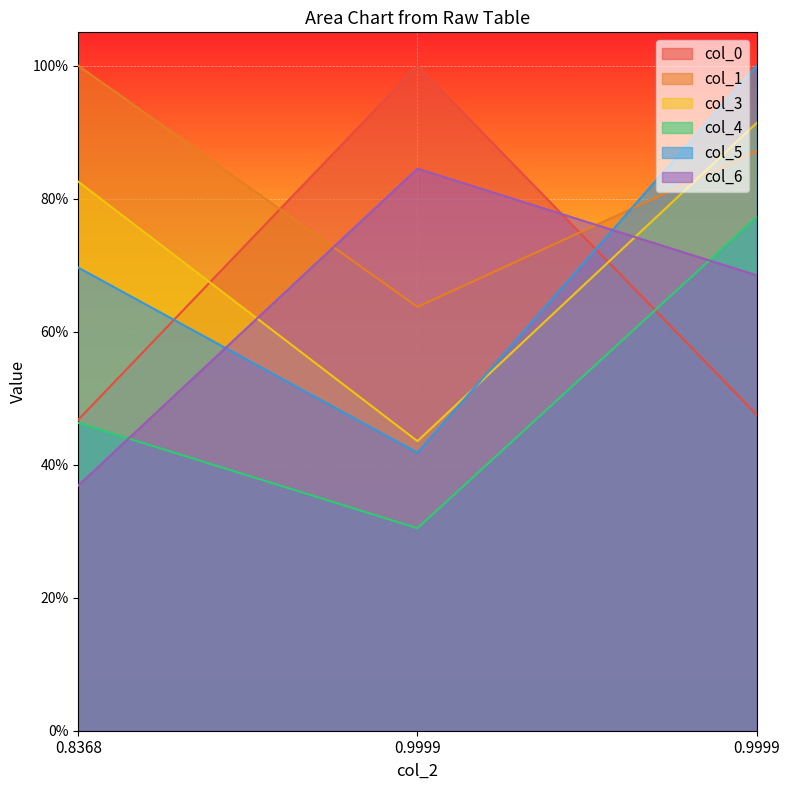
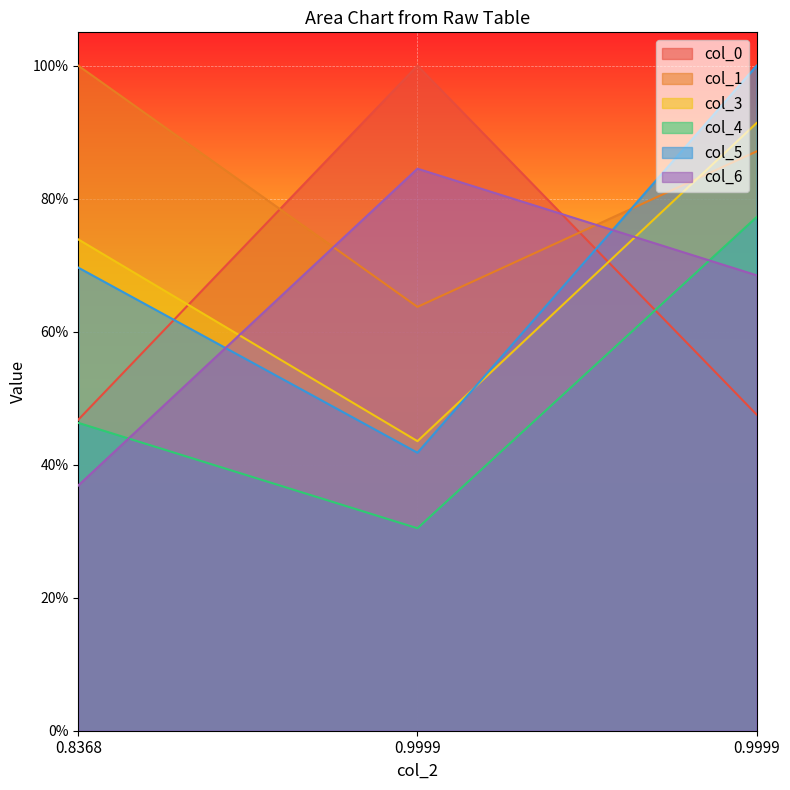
col_3, 0.8368: 83% -> 74%
